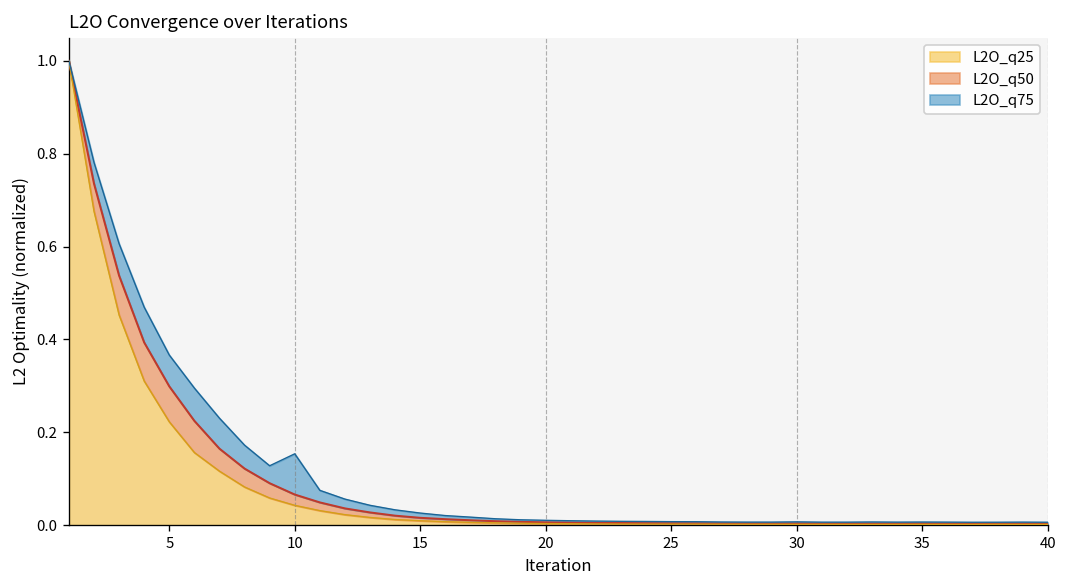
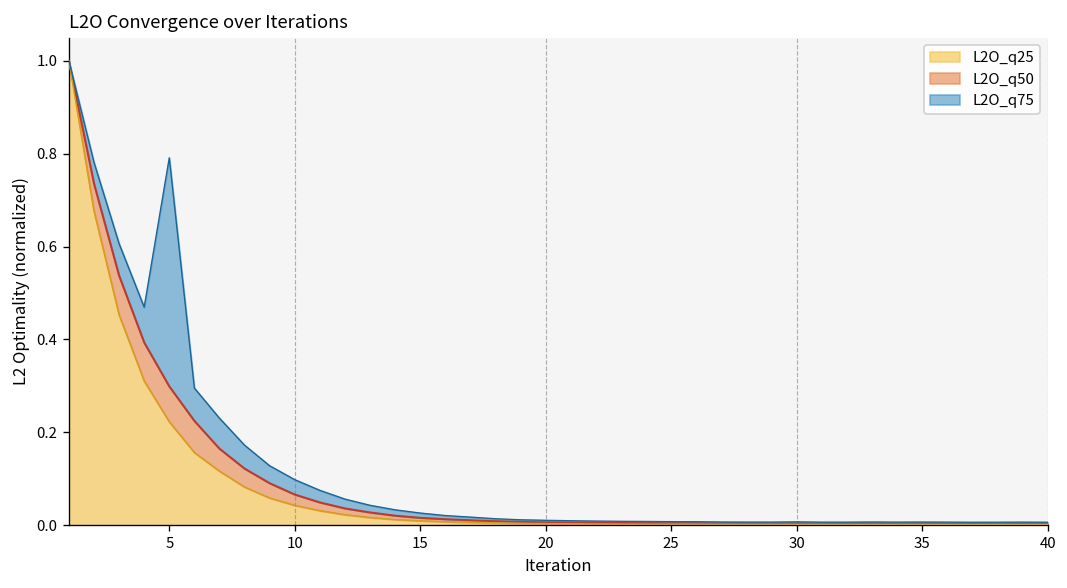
L2O_q75, 5: 0.37 -> 0.79
L2O_q75, 10: 0.15 -> 0.10
